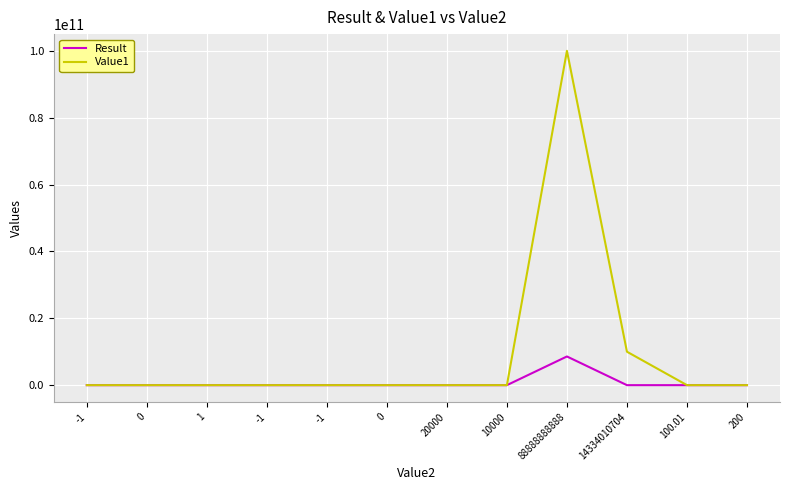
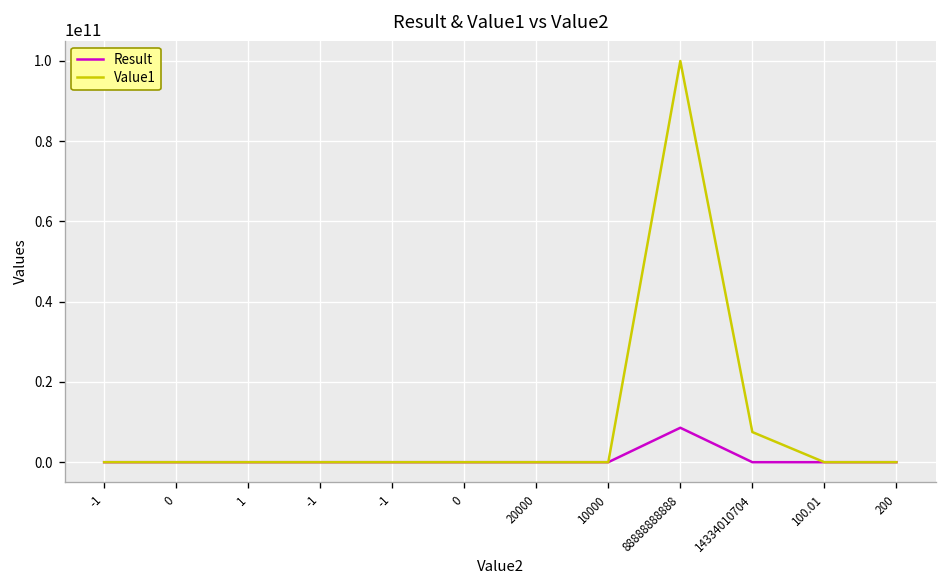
Value1, 14334010704: 10000000000 -> 8000000000
